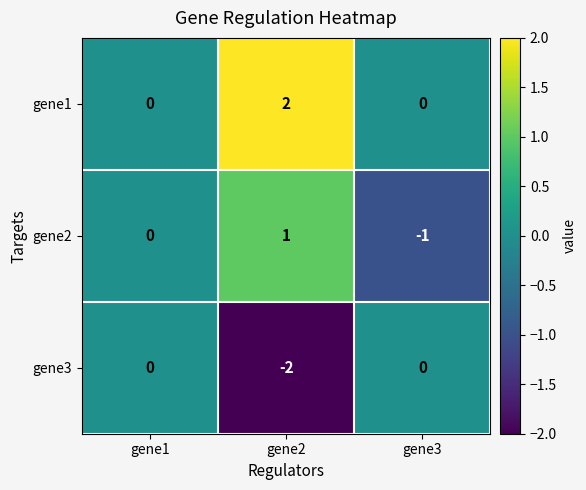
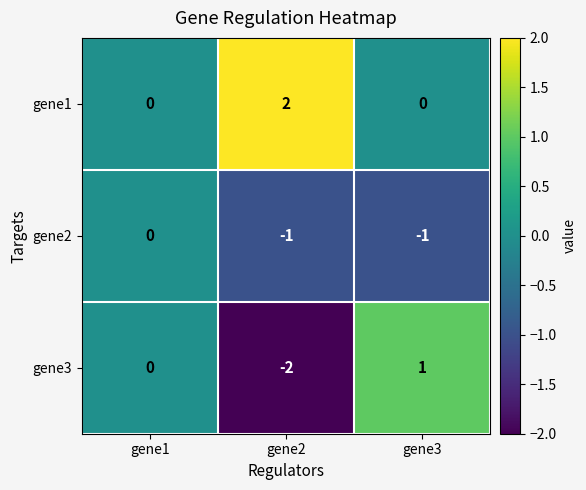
gene2, gene2: 1 -> -1
gene3, gene3: 0 -> 1
